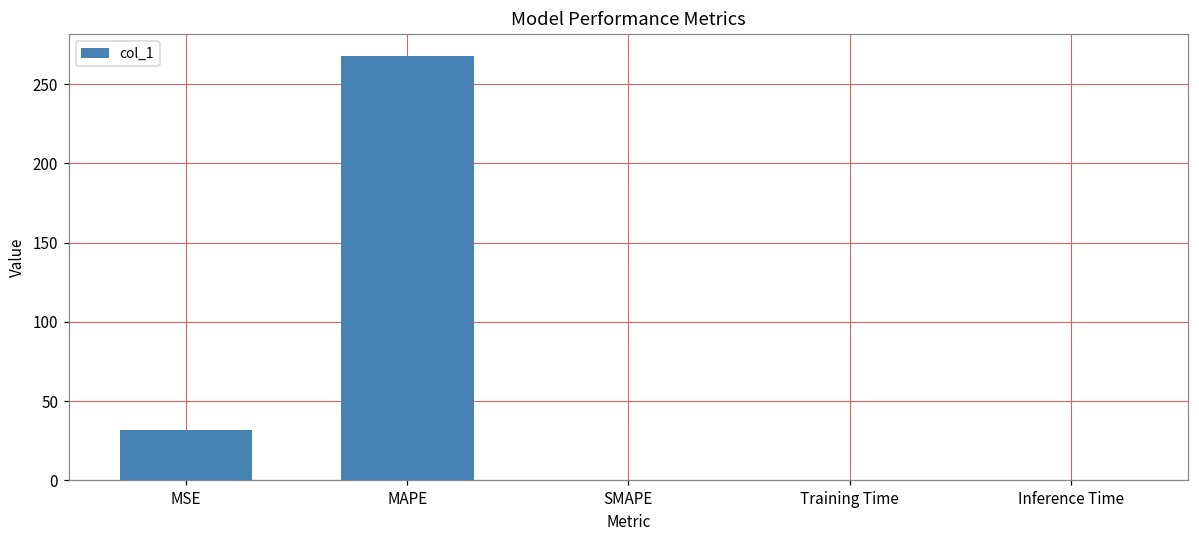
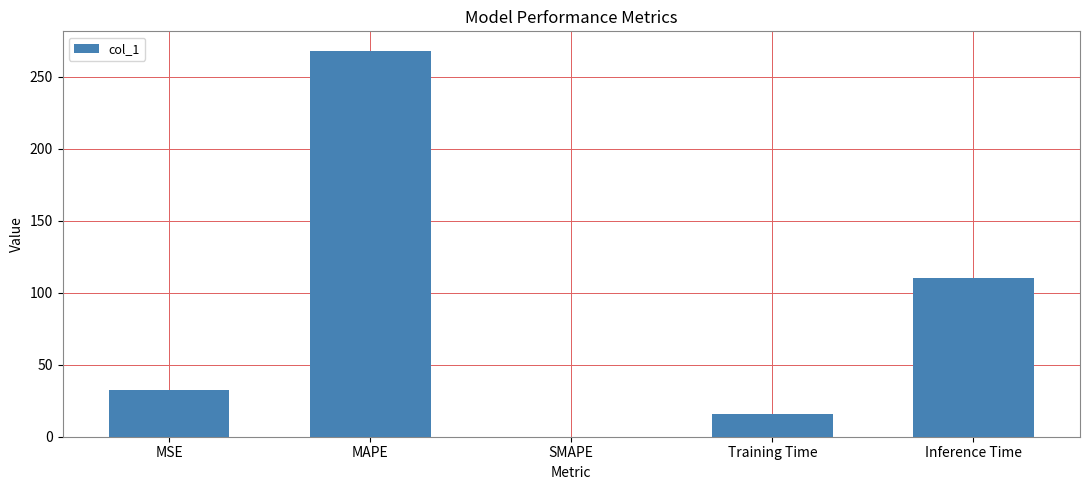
Training Time: 0 -> 15
Inference Time: 0 -> 110
